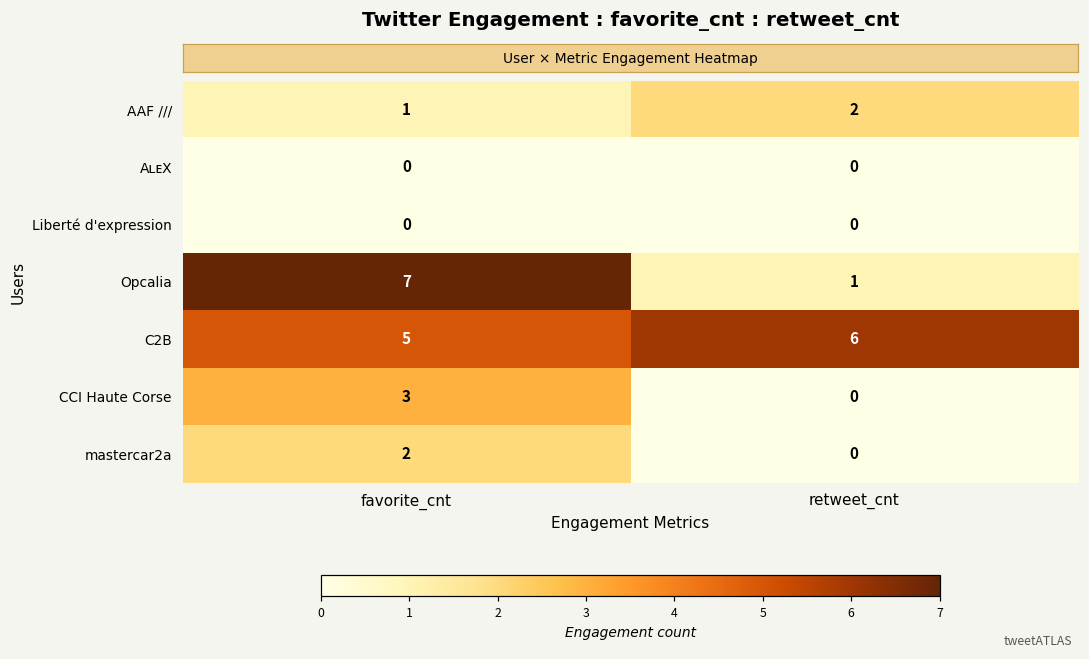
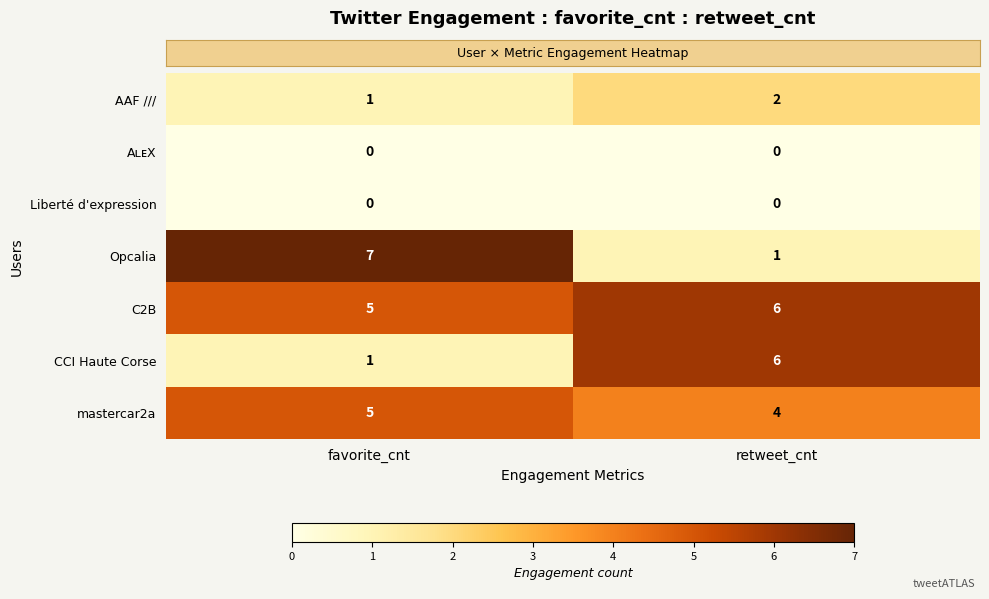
CCI Haute Corse, favorite_cnt: 3 -> 1
CCI Haute Corse, retweet_cnt: 0 -> 6
mastercar2a, favorite_cnt: 2 -> 5
mastercar2a, retweet_cnt: 0 -> 4
